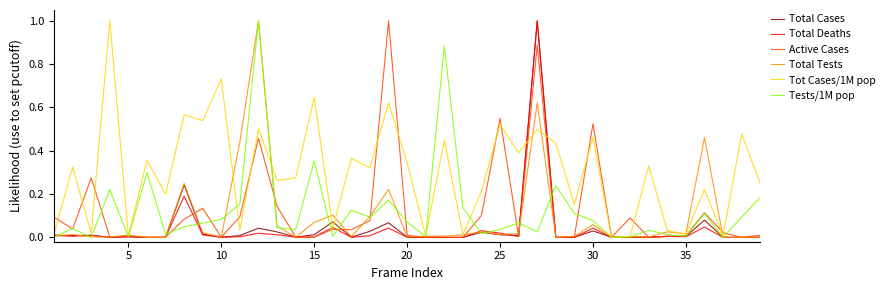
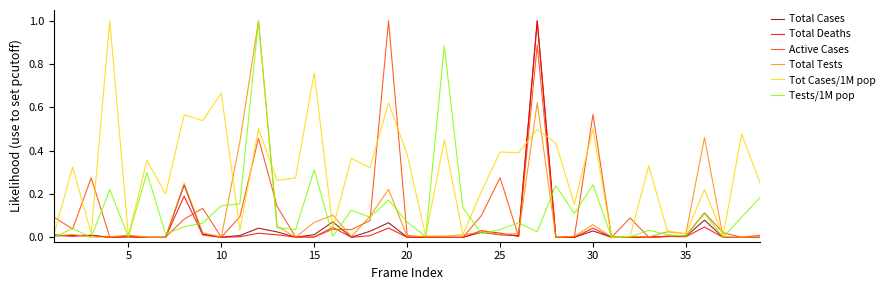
Tot Cases/1M pop, 10: 0.73 -> 0.67
Tests/1M pop, 10: 0.08 -> 0.15
Tot Cases/1M pop, 15: 0.65 -> 0.76
Tests/1M pop, 15: 0.35 -> 0.31
Tot Cases/1M pop, 20: 0.34 -> 0.38
Active Cases, 25: 0.55 -> 0.28
Tot Cases/1M pop, 25: 0.52 -> 0.39
Active Cases, 30: 0.52 -> 0.57
Tot Cases/1M pop, 30: 0.46 -> 0.50
Tests/1M pop, 30: 0.08 -> 0.24
